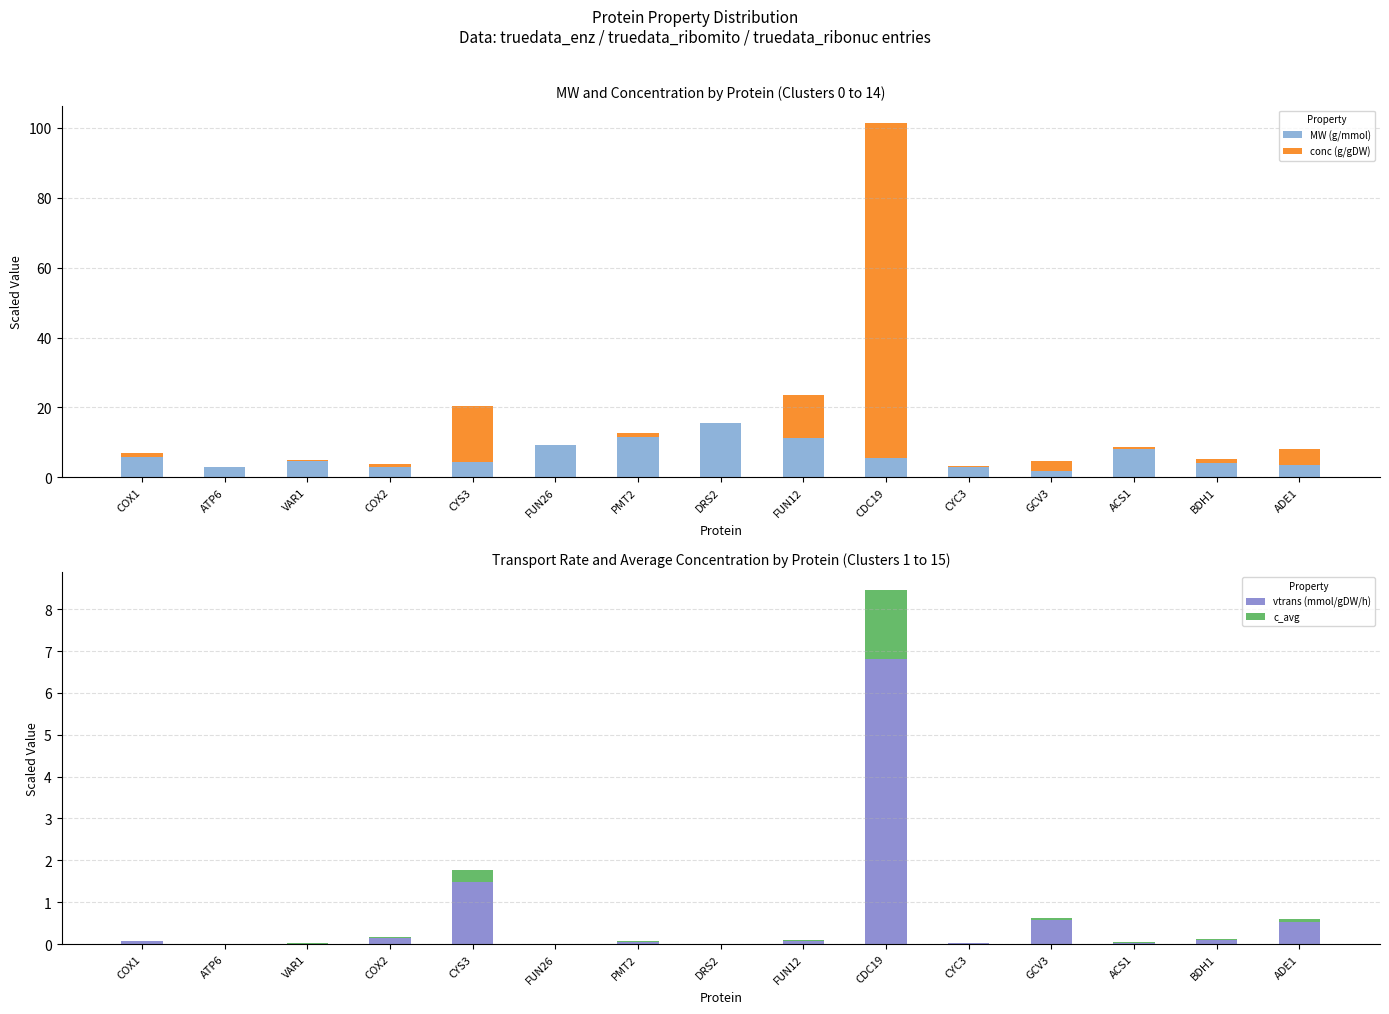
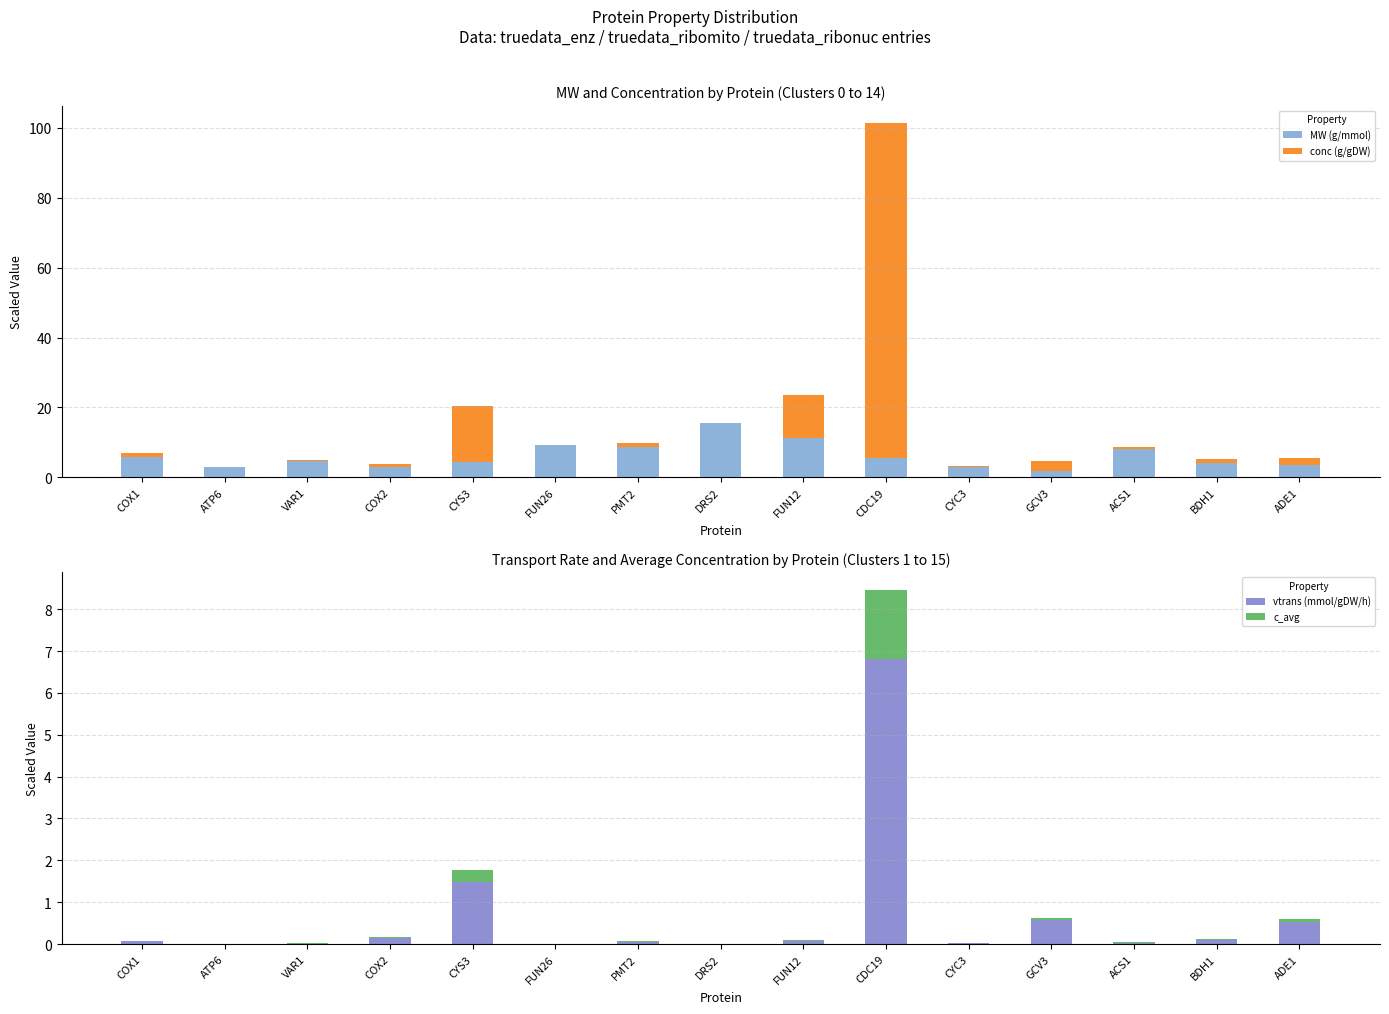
MW and Concentration by Protein (Clusters 0 to 14), MW (g/mmol), PMT2: 12 -> 9
MW and Concentration by Protein (Clusters 0 to 14), conc (g/gDW), ADE1: 5 -> 2
